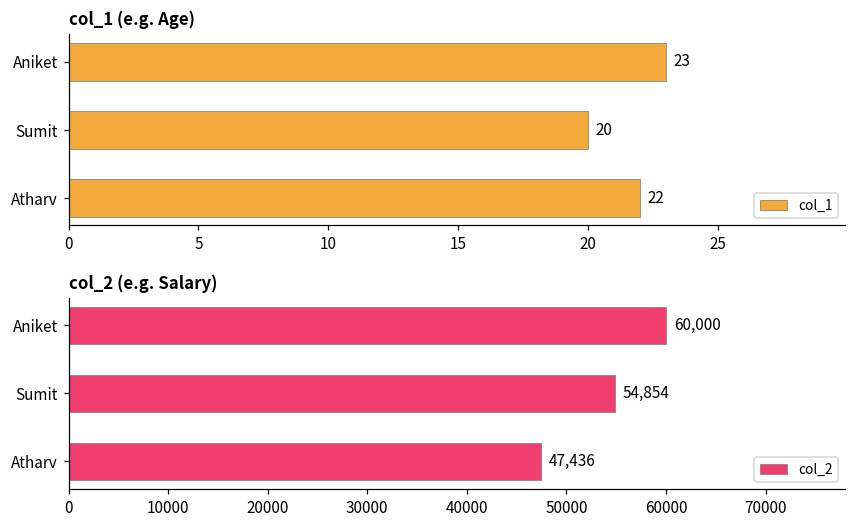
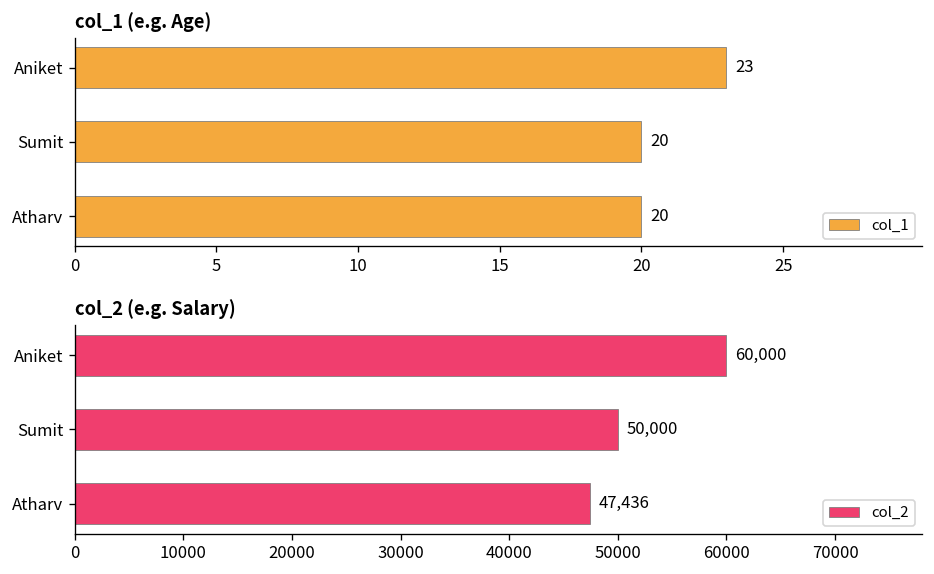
col_1 (e.g. Age), Atharv: 22 -> 20
col_2 (e.g. Salary), Sumit: 54,854 -> 50,000
